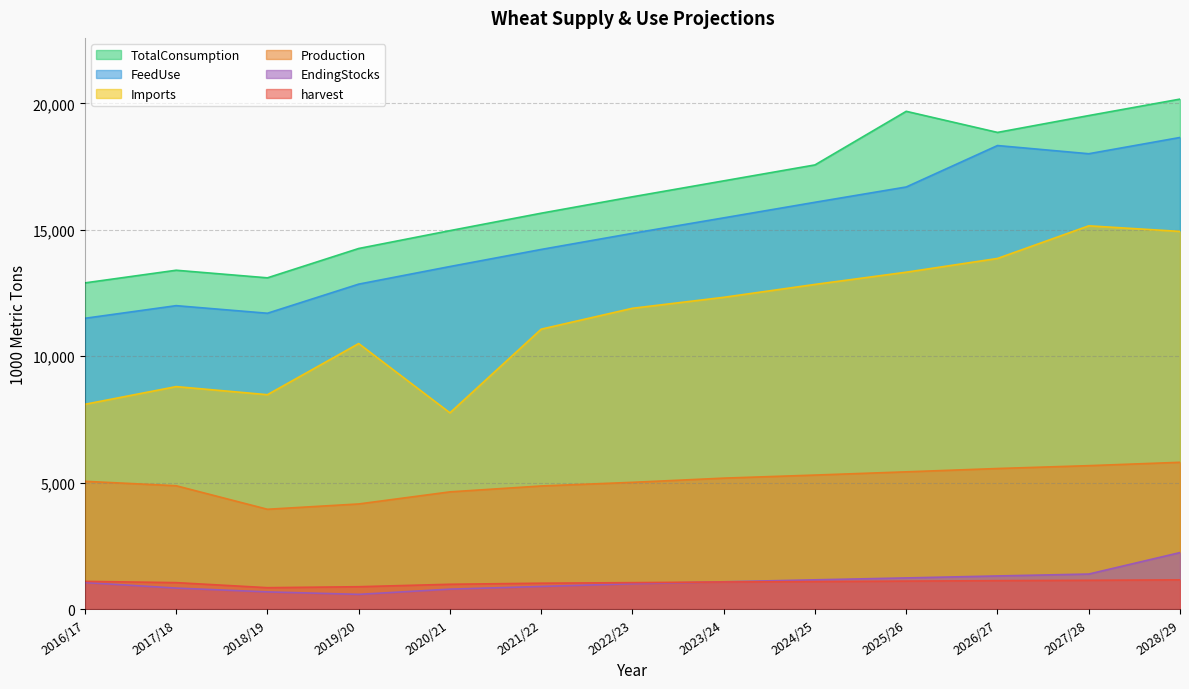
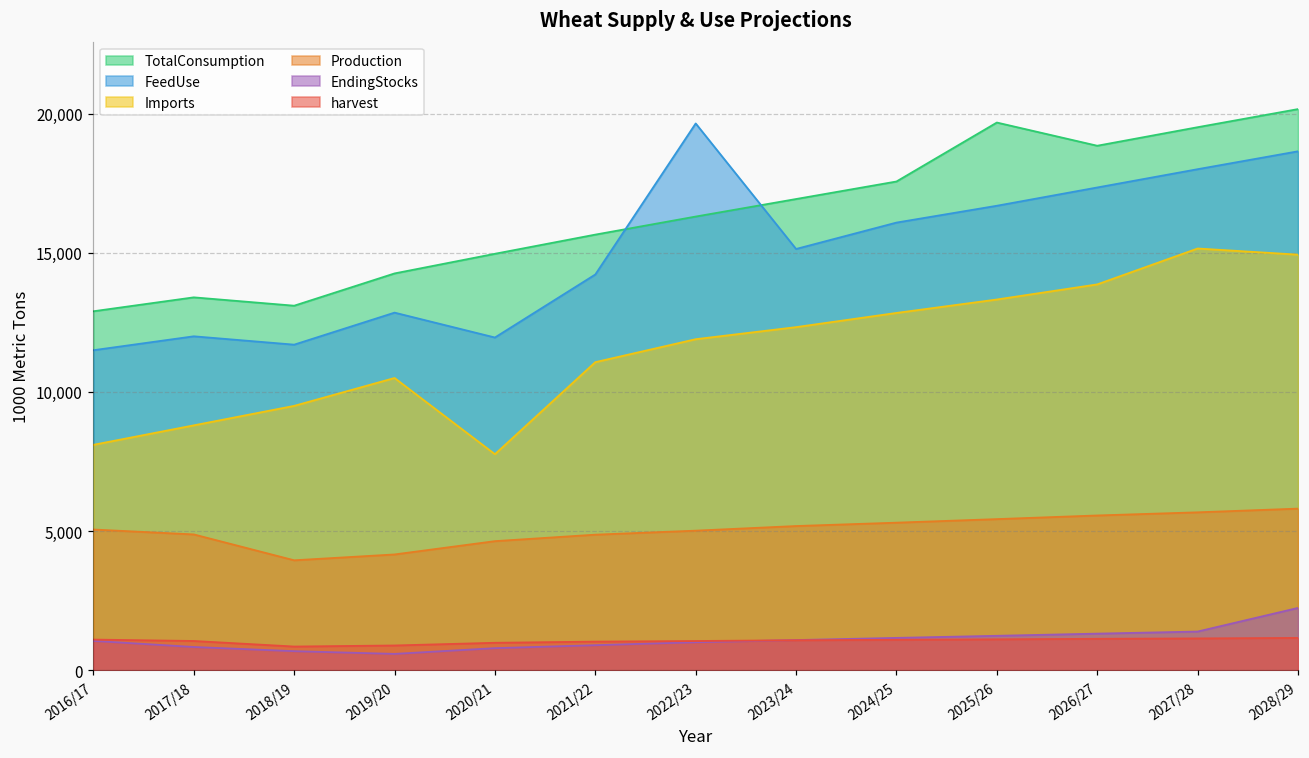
Imports, 2018/19: 8,500 -> 9,500
FeedUse, 2020/21: 13,500 -> 12,000
FeedUse, 2022/23: 14,900 -> 19,700
FeedUse, 2023/24: 15,500 -> 15,100
FeedUse, 2026/27: 18,300 -> 17,300
